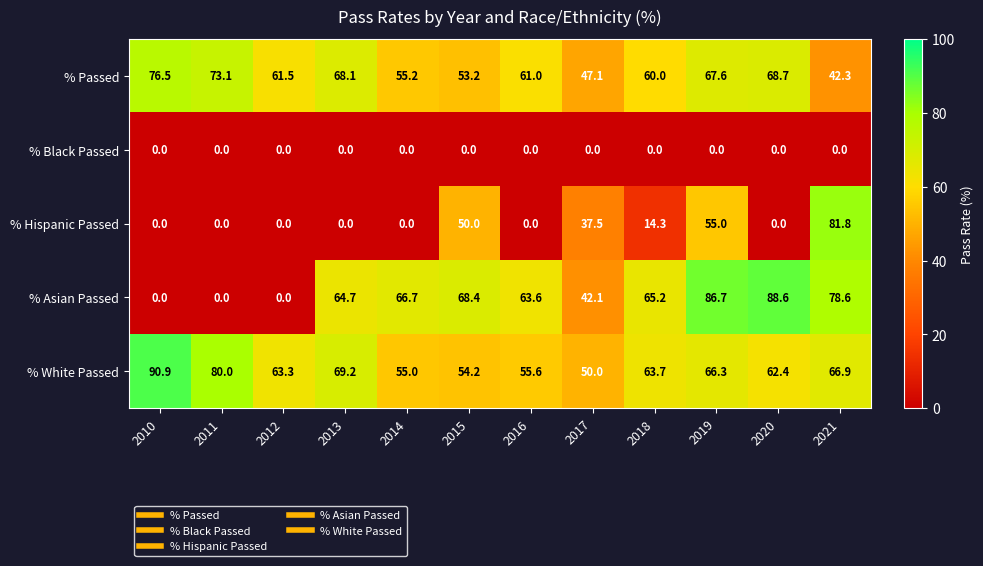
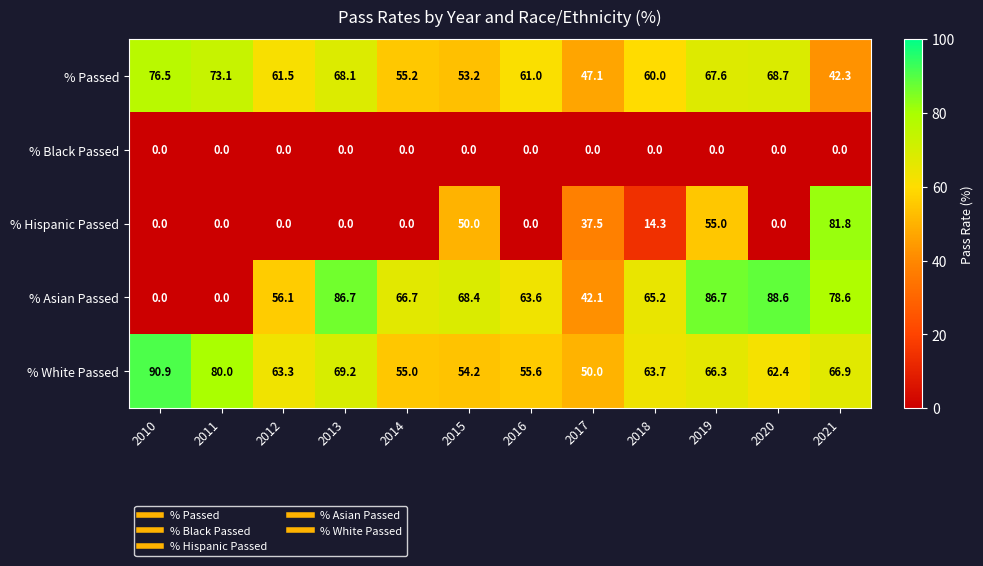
% Asian Passed, 2012: 0.0 -> 56.1
% Asian Passed, 2013: 64.7 -> 86.7
